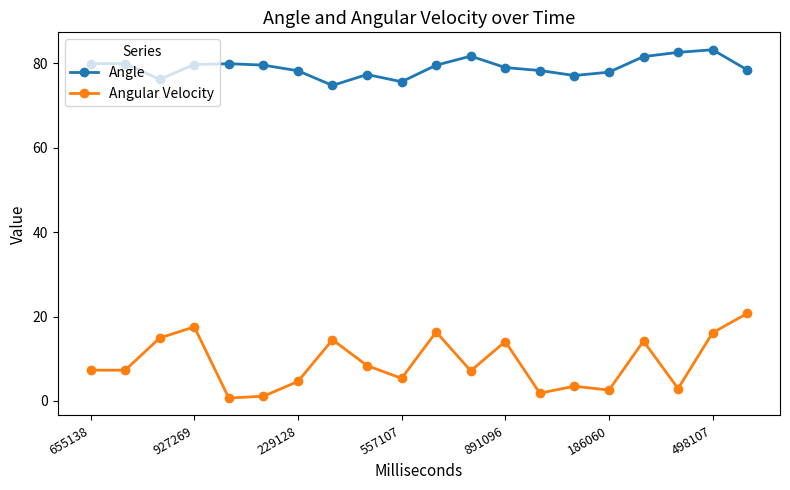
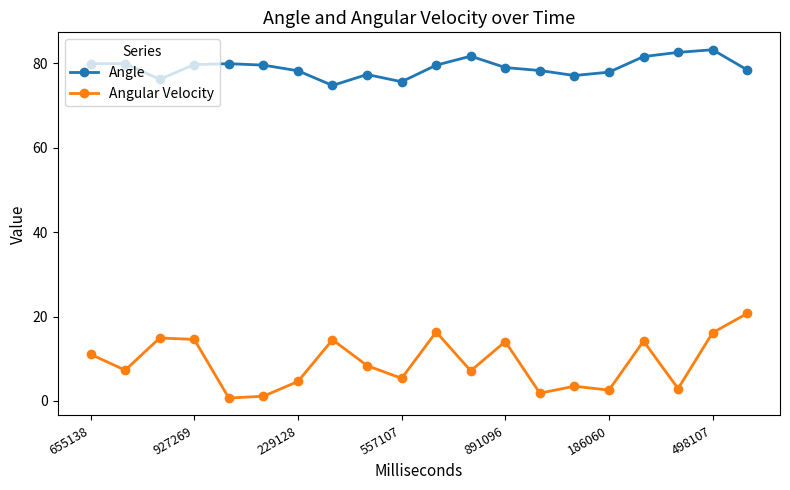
Angular Velocity, 655138: 7 -> 11
Angular Velocity, 927269: 18 -> 15
